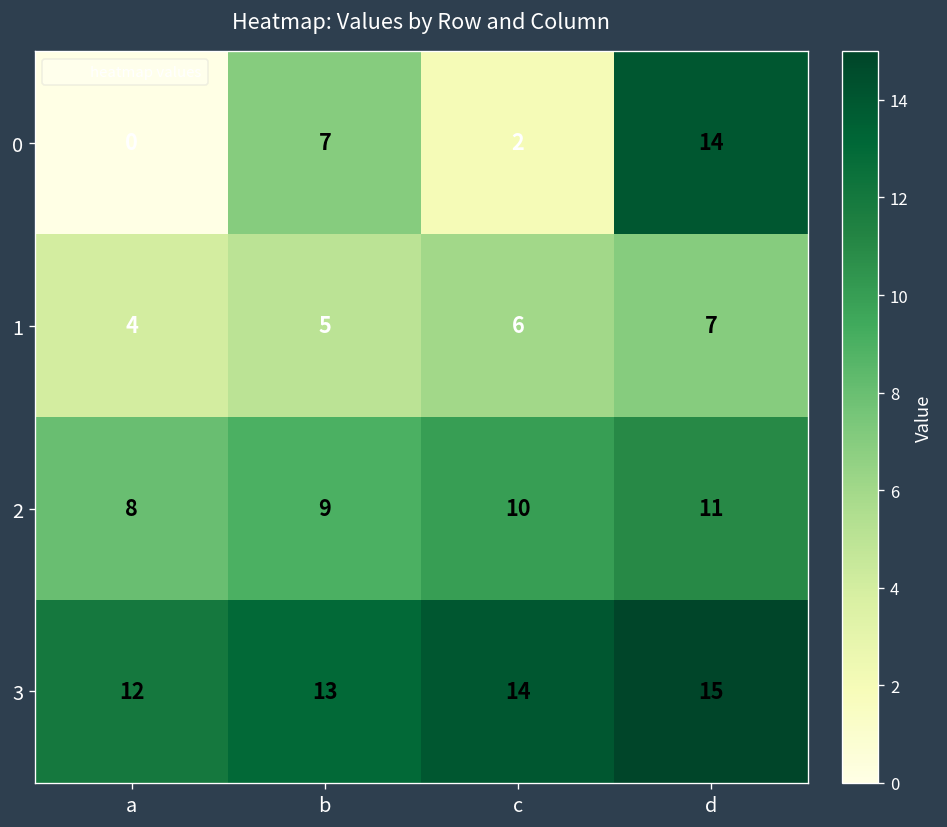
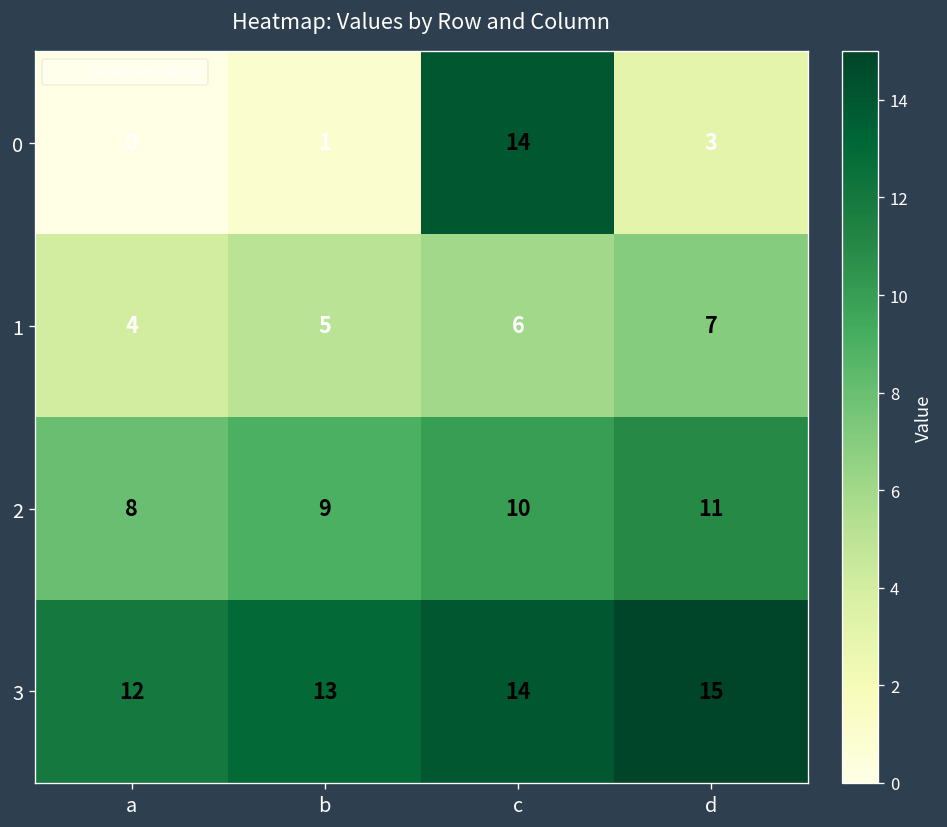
0, b: 7 -> 1
0, c: 2 -> 14
0, d: 14 -> 3
